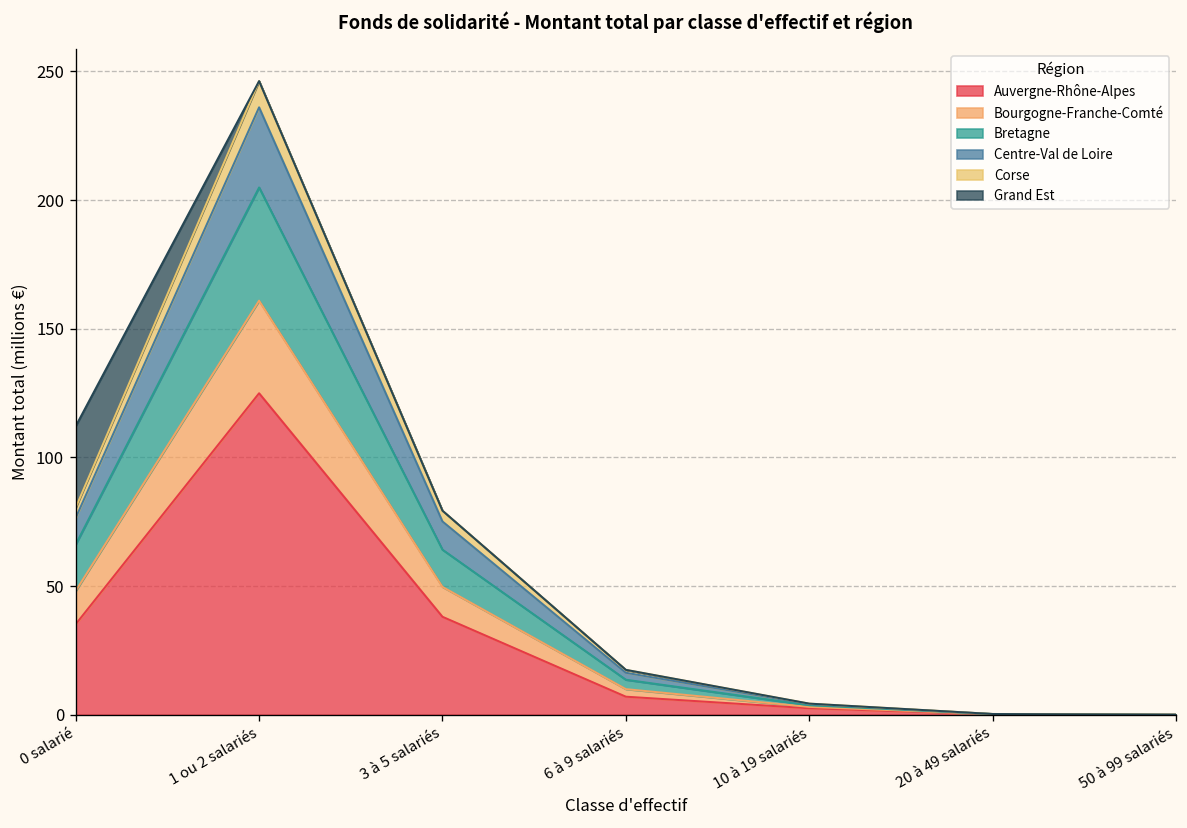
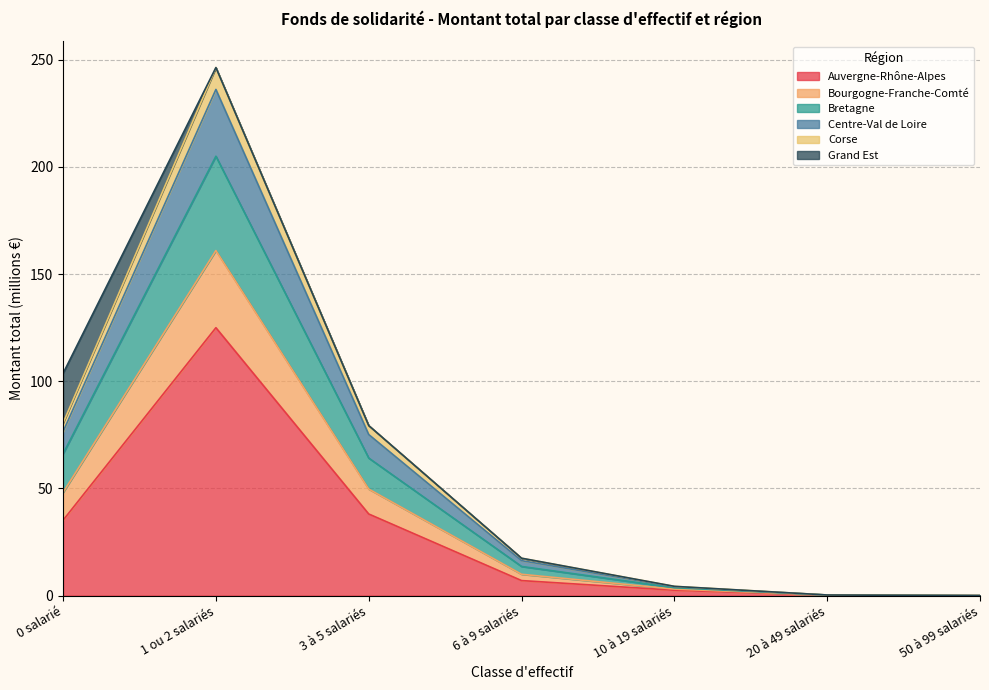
Grand Est, 0 salarié: 32 -> 23
